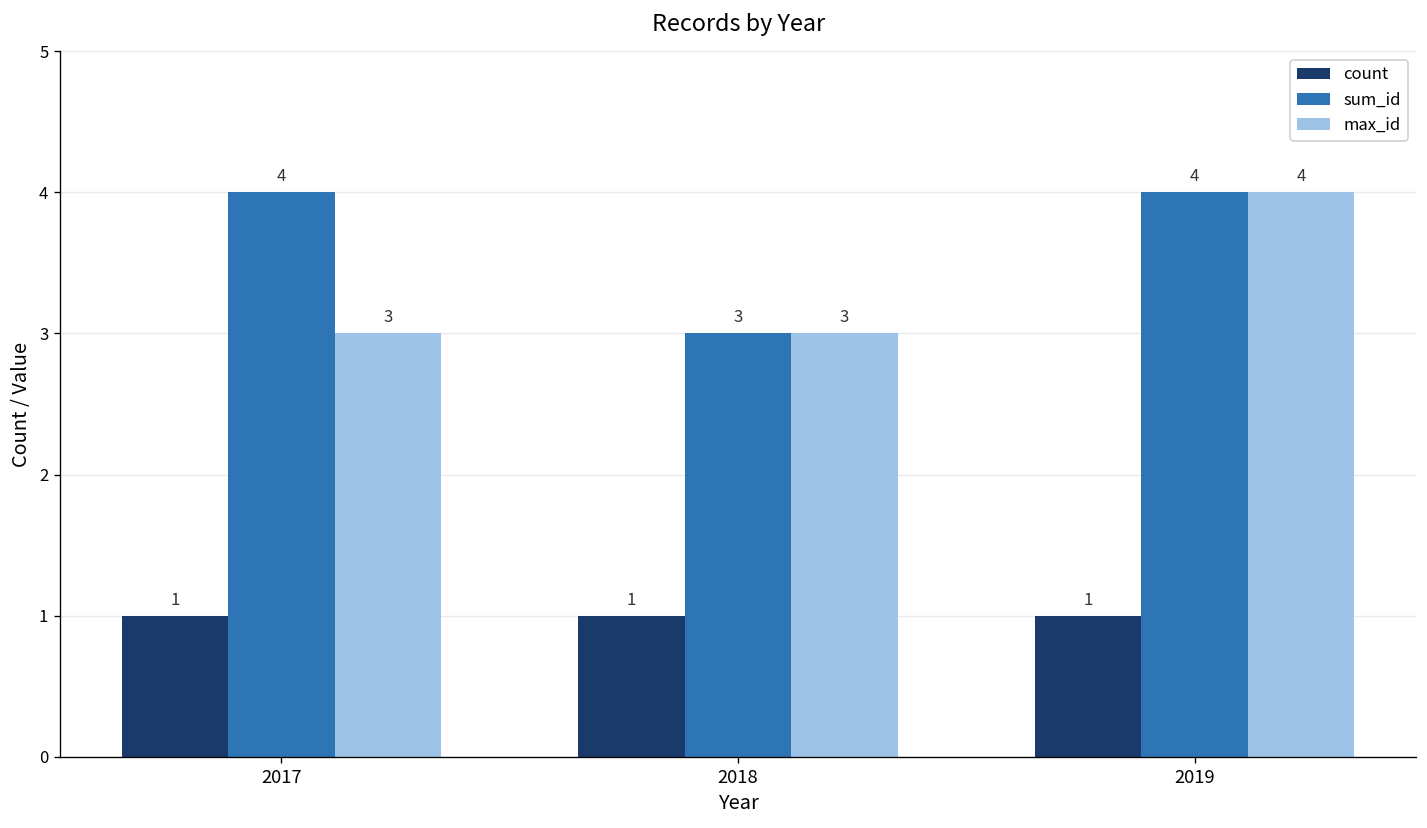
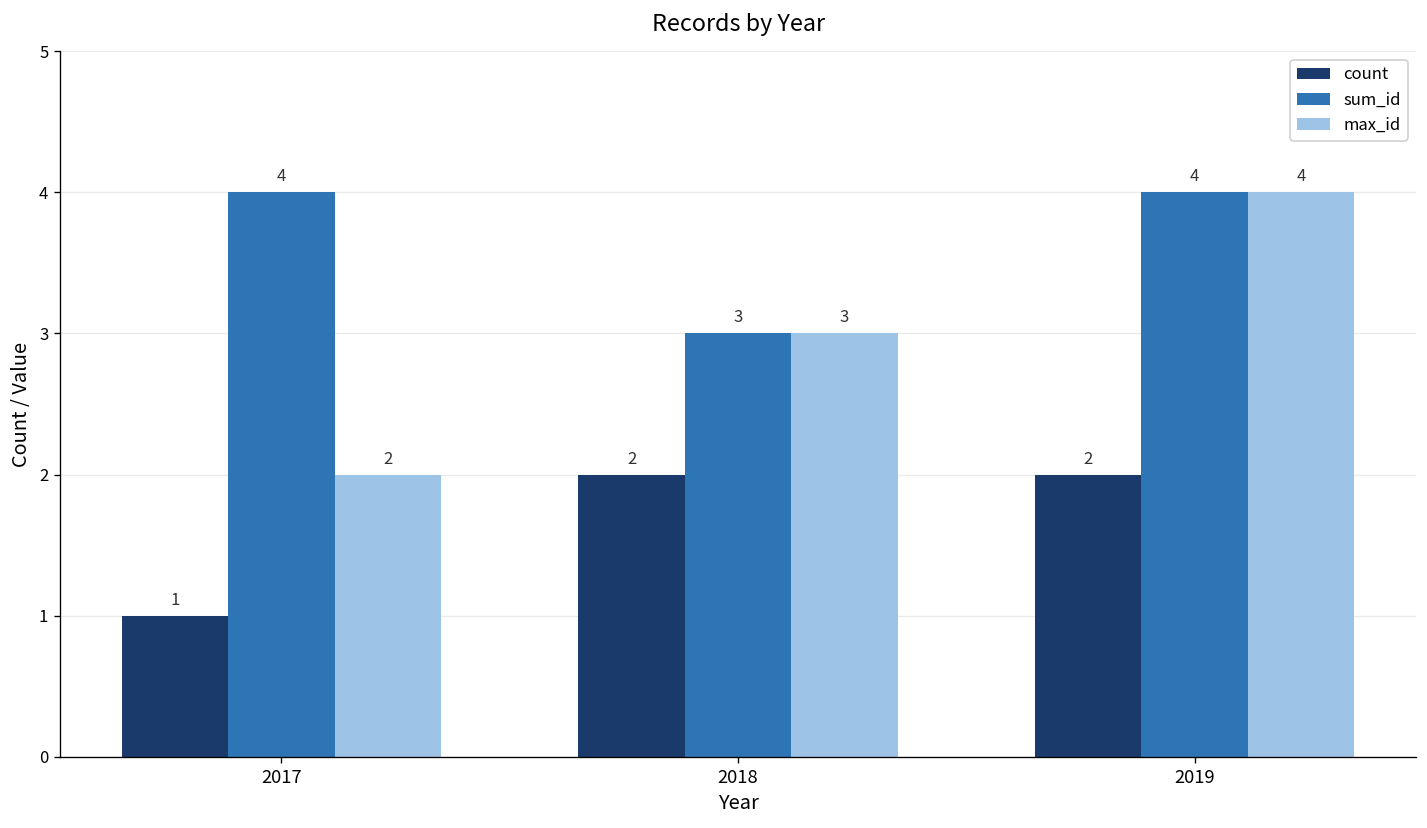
max_id, 2017: 3 -> 2
count, 2018: 1 -> 2
count, 2019: 1 -> 2
